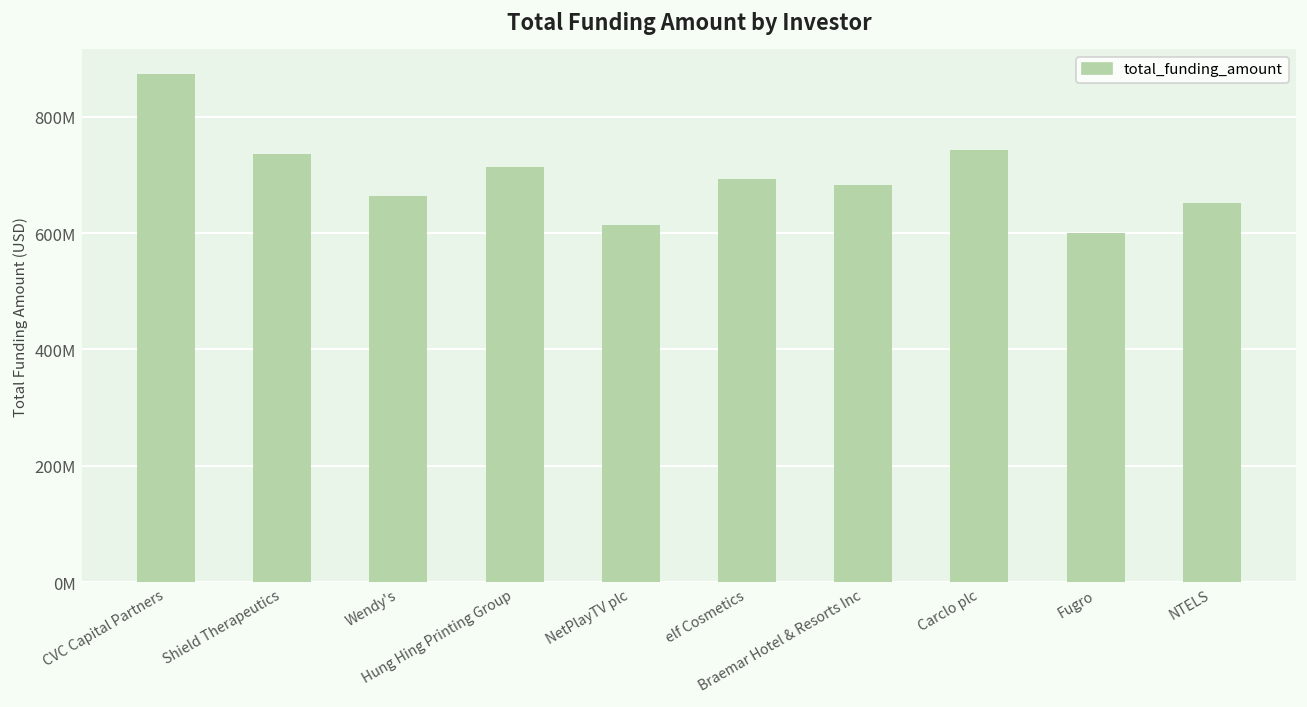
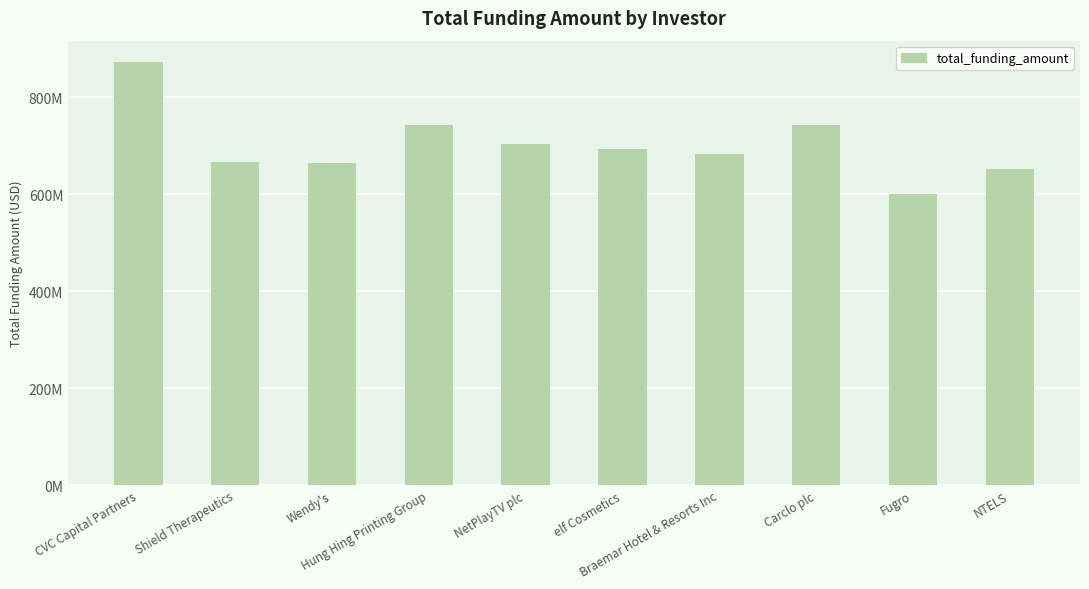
Shield Therapeutics: 740000000 -> 670000000
Hung Hing Printing Group: 710000000 -> 740000000
NetPlayTV plc: 610000000 -> 700000000
